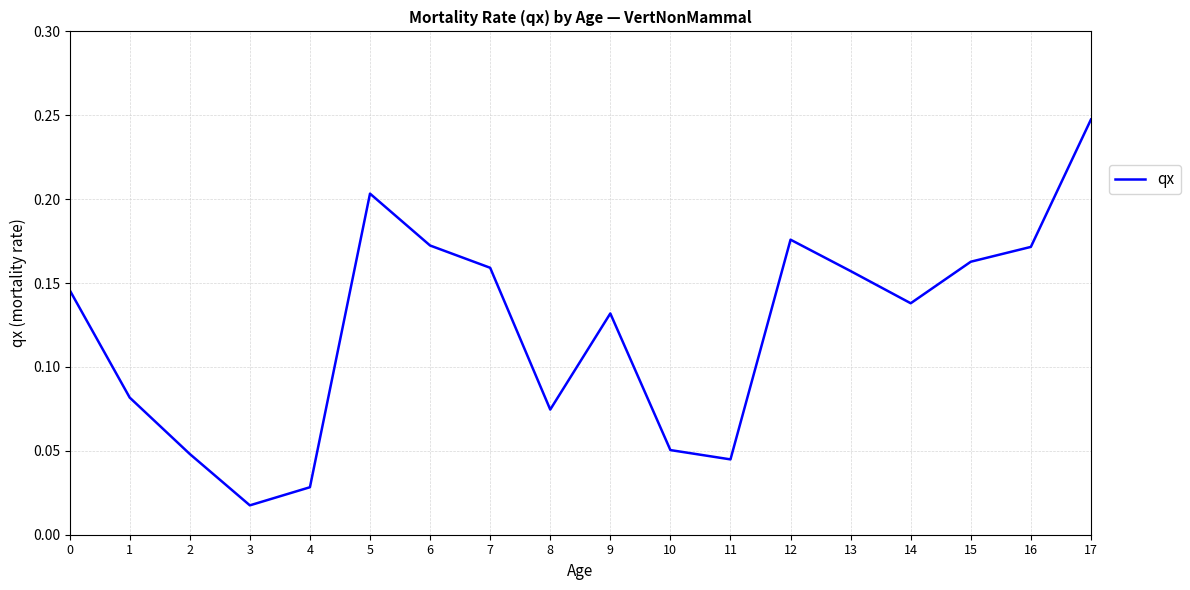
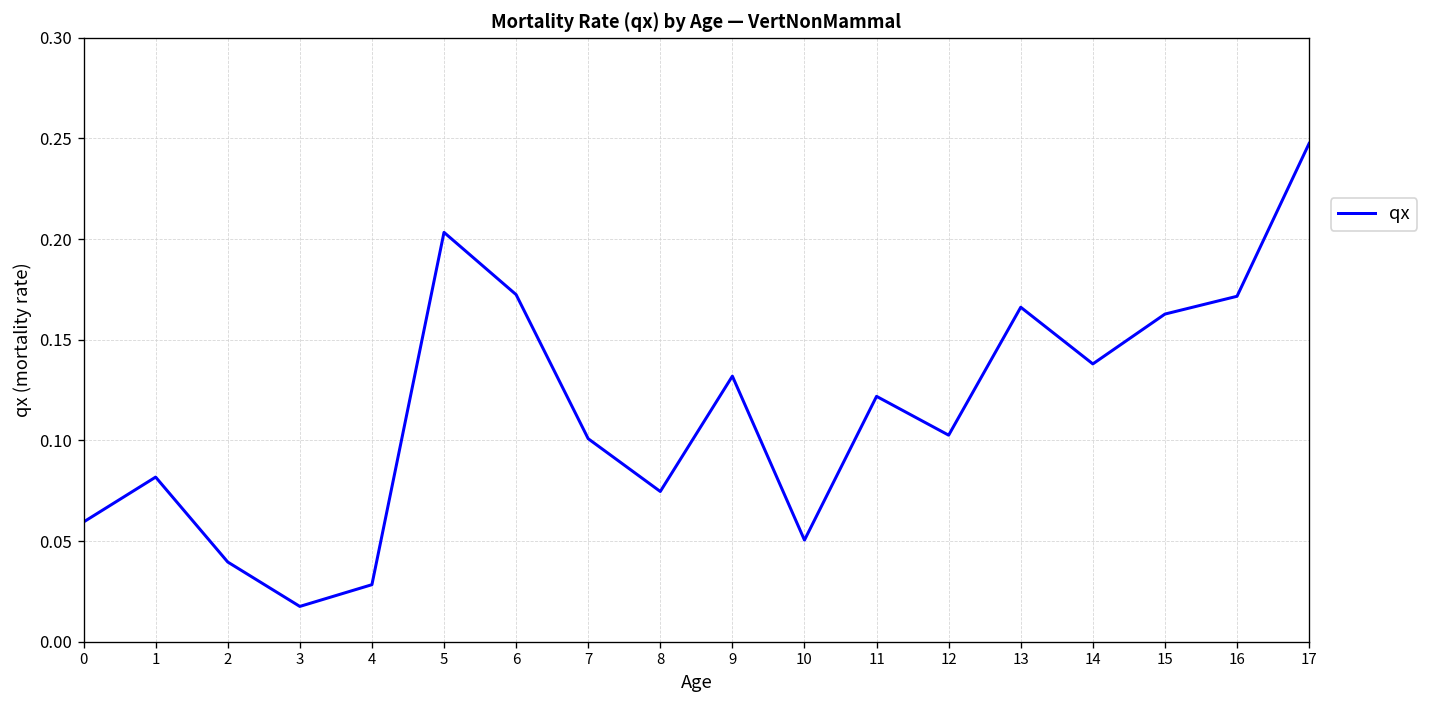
0: 0.146 -> 0.059
2: 0.048 -> 0.040
7: 0.159 -> 0.101
11: 0.045 -> 0.122
12: 0.176 -> 0.103
13: 0.157 -> 0.166
